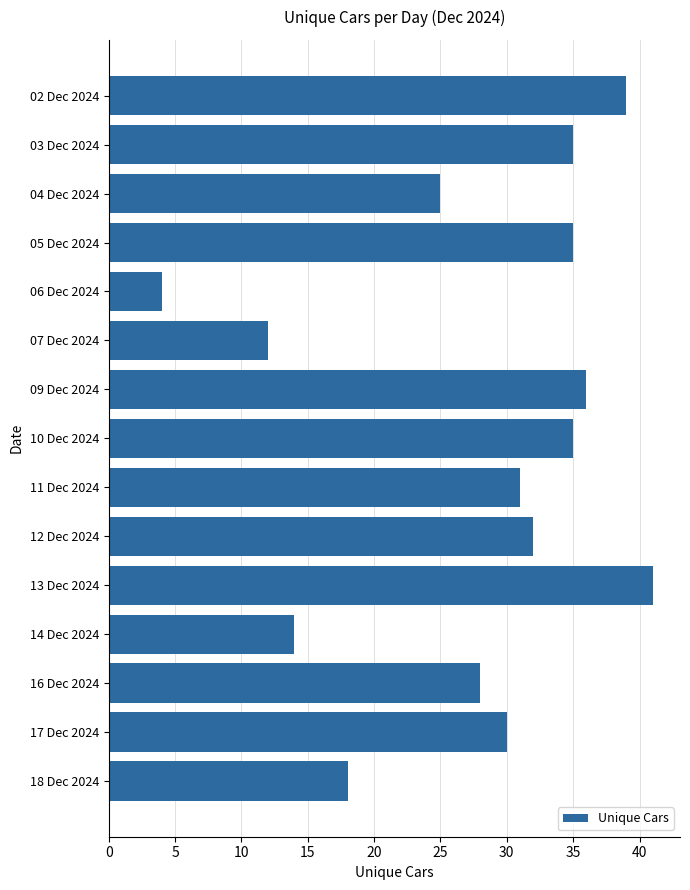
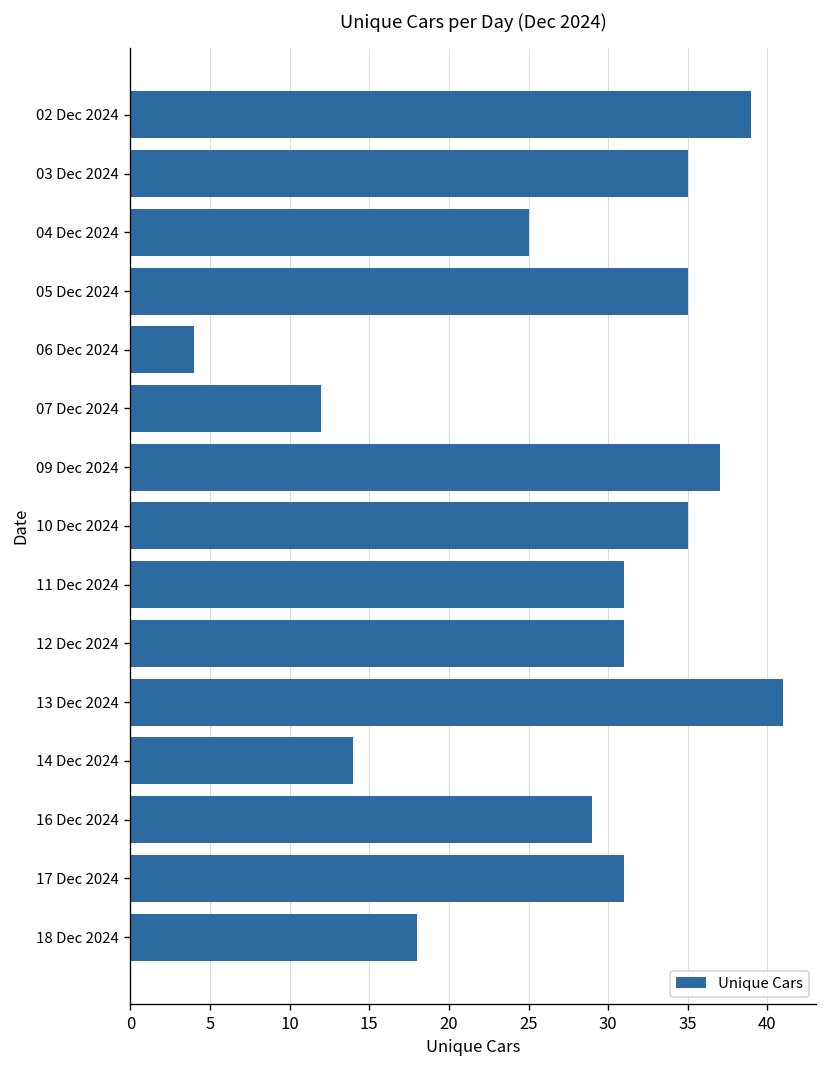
09 Dec 2024: 36 -> 37
12 Dec 2024: 32 -> 31
16 Dec 2024: 28 -> 29
17 Dec 2024: 30 -> 31
